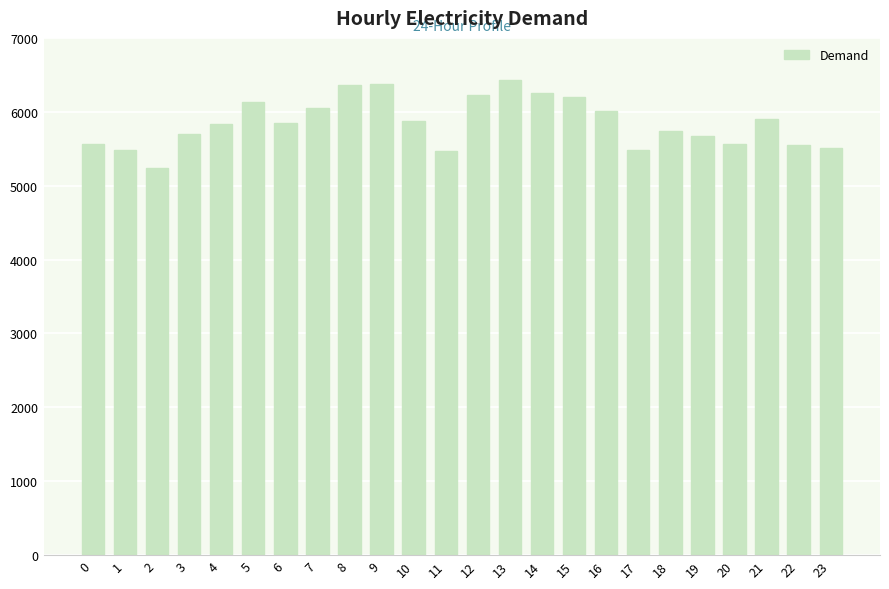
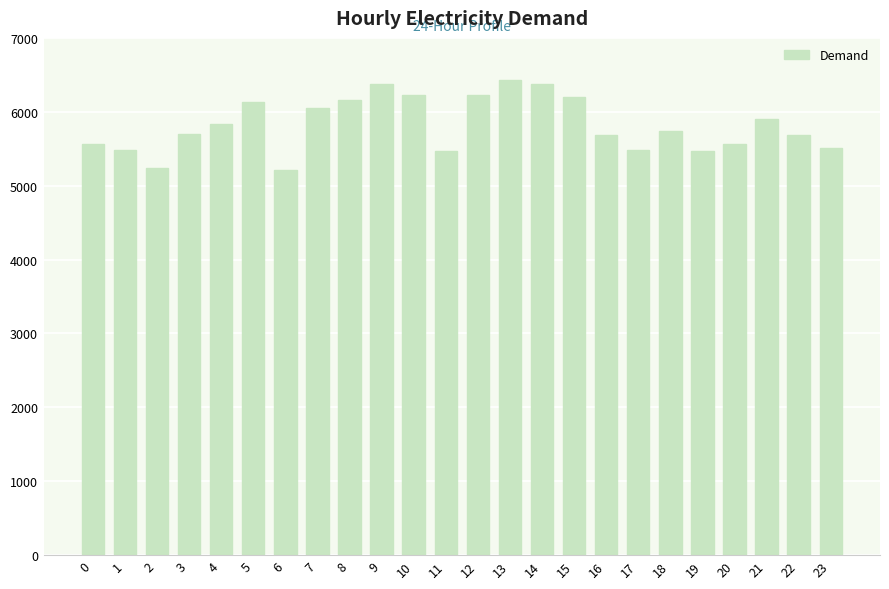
6: 5900 -> 5200
8: 6400 -> 6200
10: 5900 -> 6200
14: 6300 -> 6400
16: 6000 -> 5700
19: 5700 -> 5500
22: 5600 -> 5700
